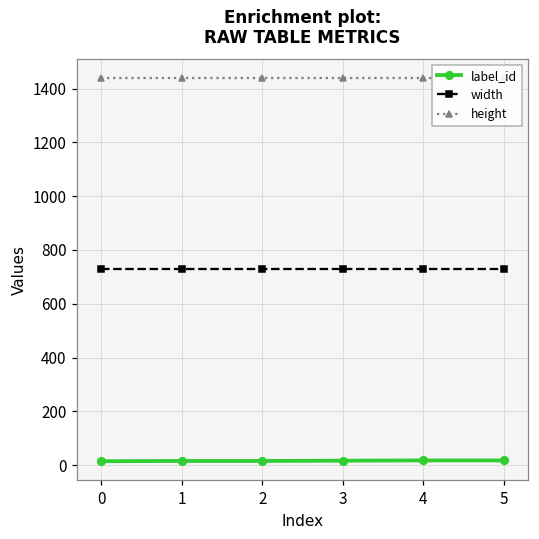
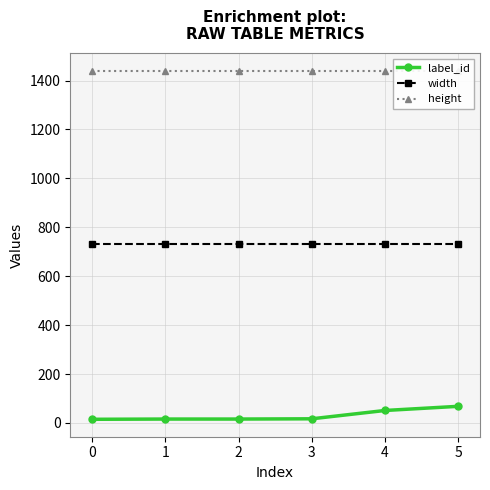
label_id, 4: 20 -> 50
label_id, 5: 20 -> 70
